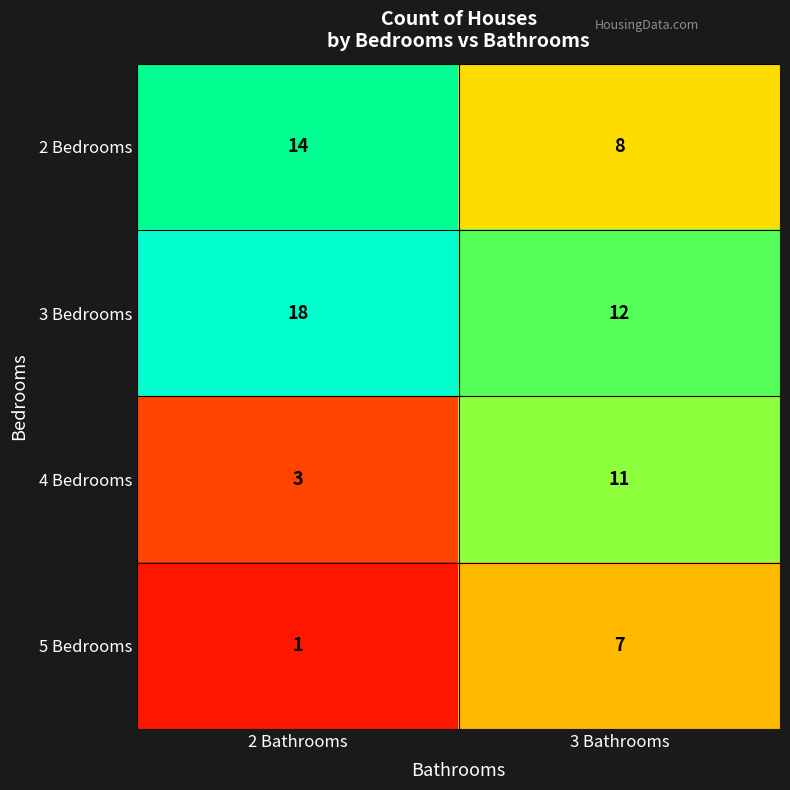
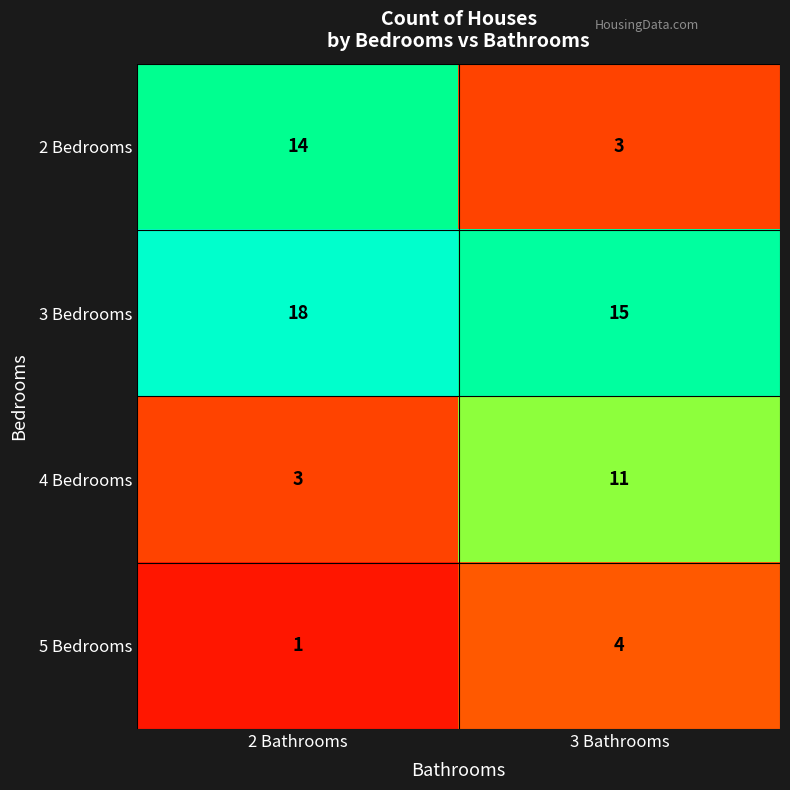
2 Bedrooms, 3 Bathrooms: 8 -> 3
3 Bedrooms, 3 Bathrooms: 12 -> 15
5 Bedrooms, 3 Bathrooms: 7 -> 4
